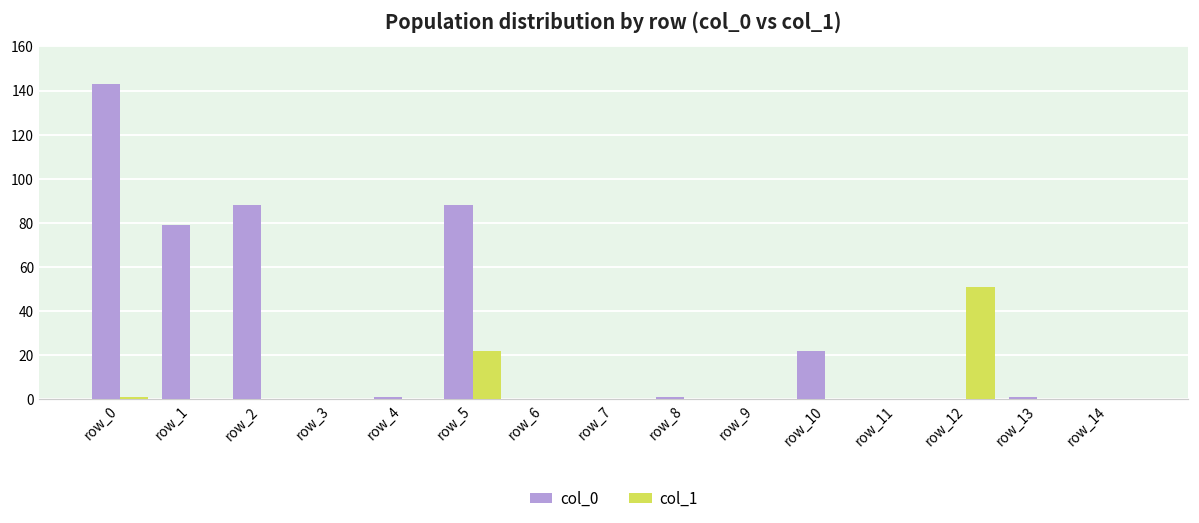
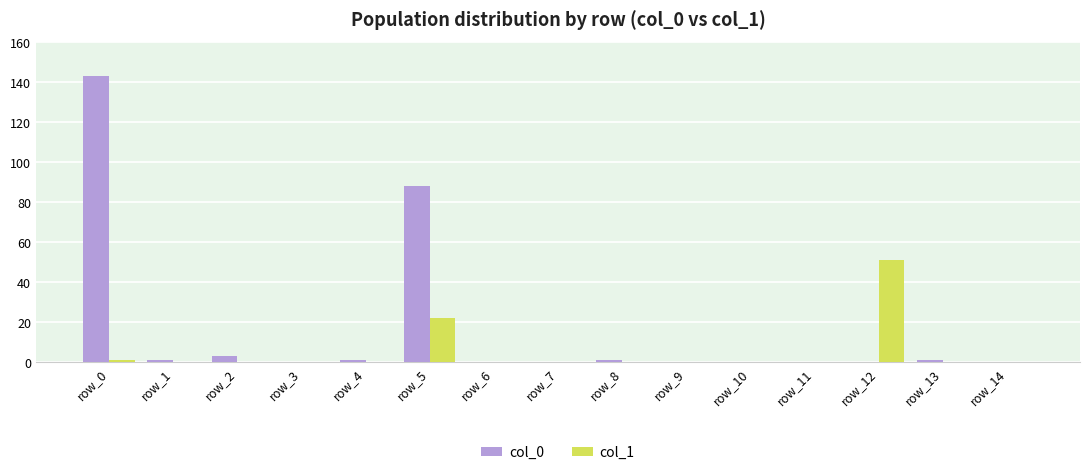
col_0, row_1: 79 -> 1
col_0, row_2: 88 -> 3
col_0, row_10: 22 -> 0
